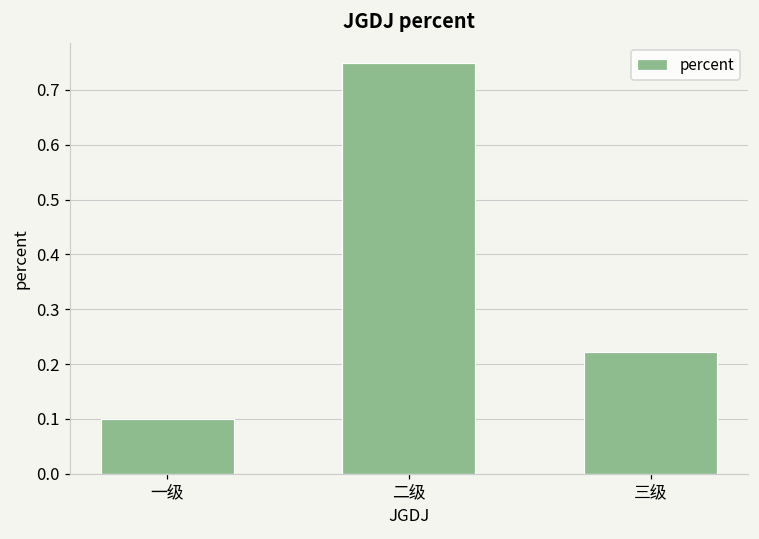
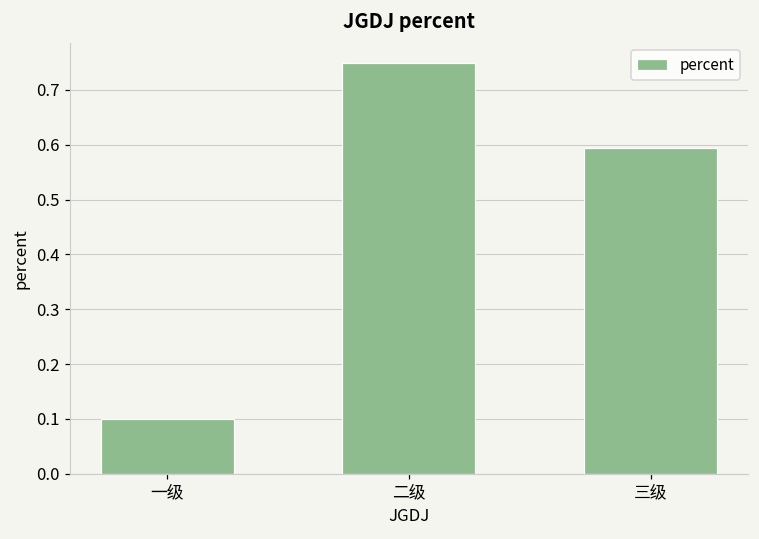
三级: 0.22 -> 0.59
